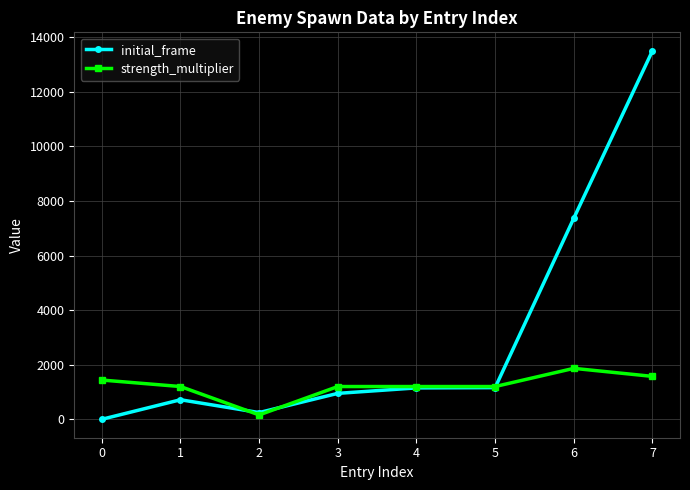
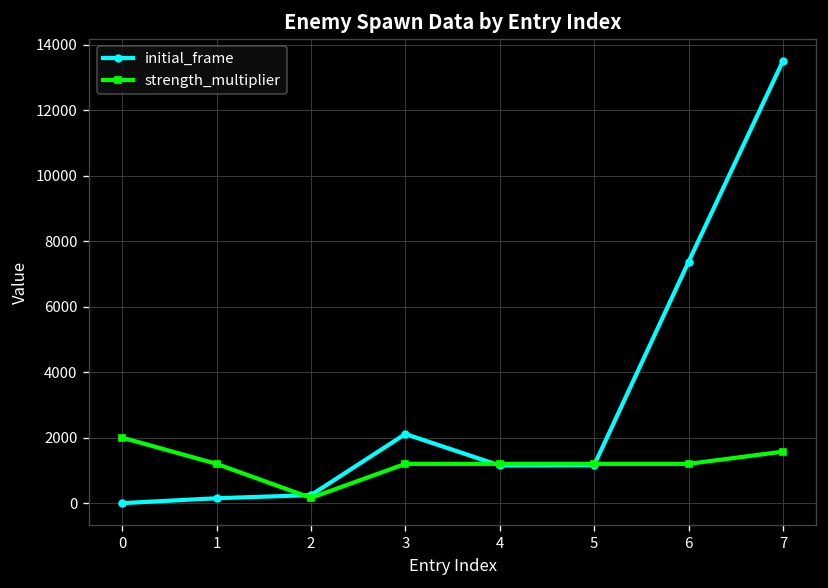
strength_multiplier, 0: 1400 -> 2000
initial_frame, 1: 700 -> 200
initial_frame, 3: 1000 -> 2100
strength_multiplier, 6: 1900 -> 1200
